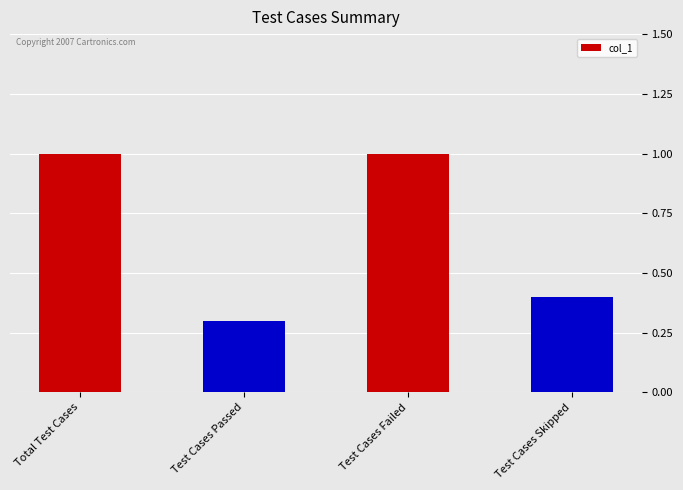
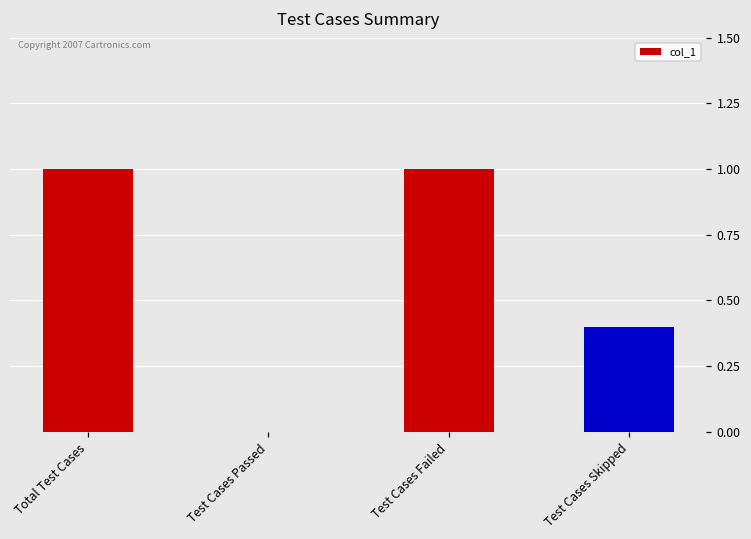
Test Cases Passed: 0.3 -> 0.0
